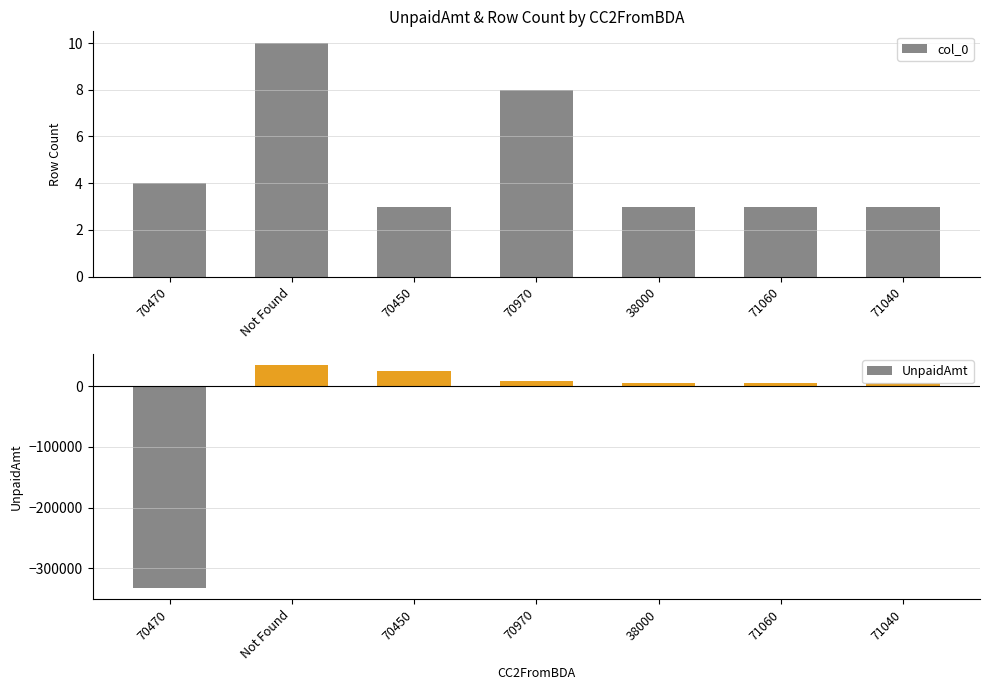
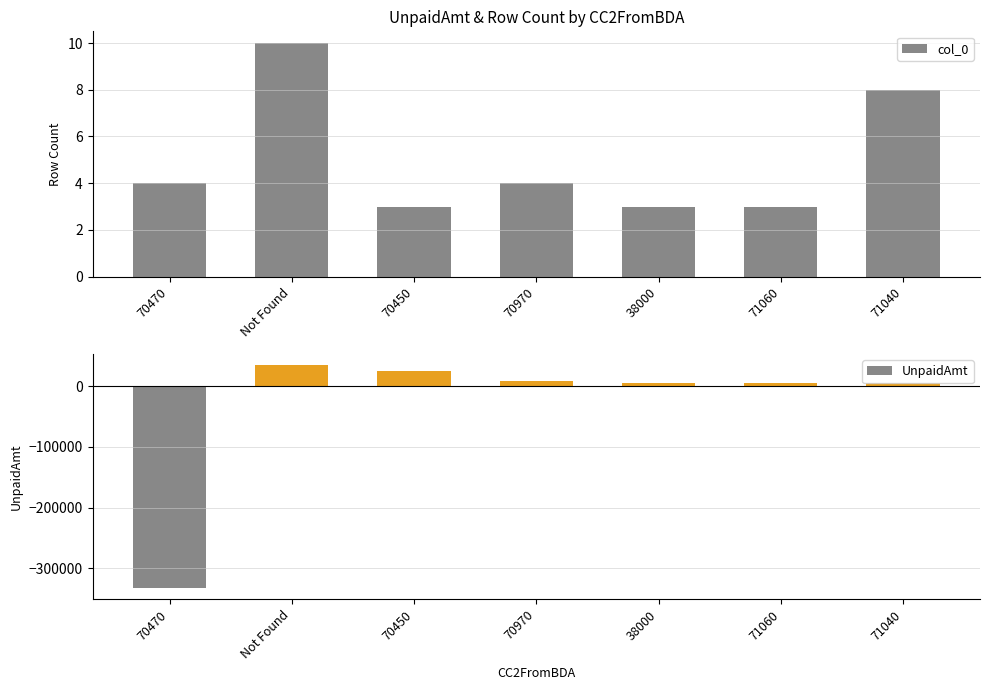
UnpaidAmt & Row Count by CC2FromBDA, 70970: 8 -> 4
UnpaidAmt & Row Count by CC2FromBDA, 71040: 3 -> 8
